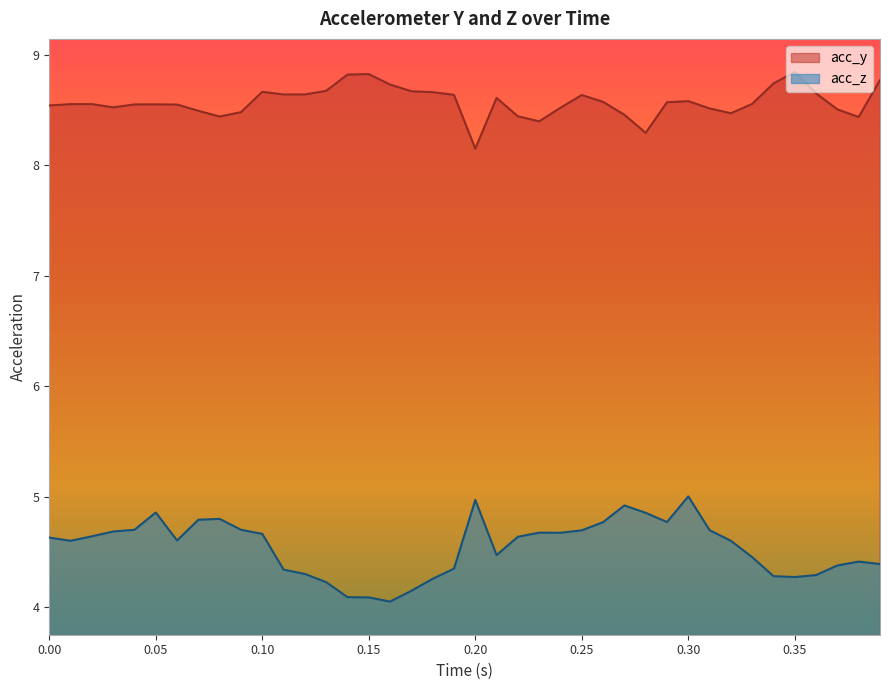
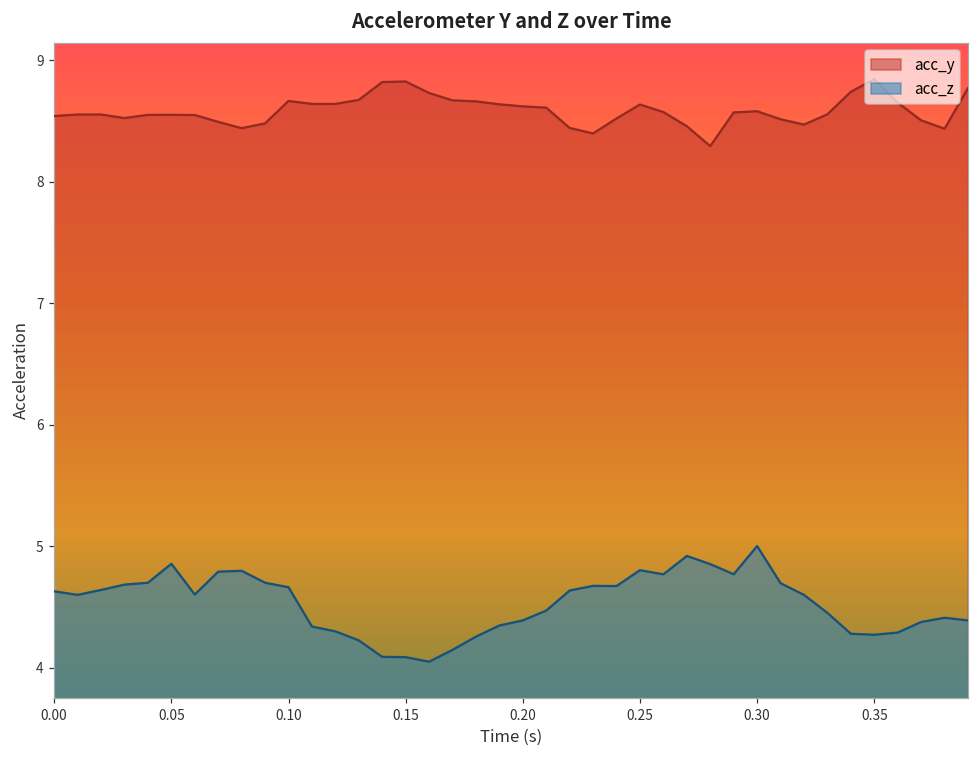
acc_y, 0.20: 8.15 -> 8.62
acc_z, 0.20: 4.97 -> 4.39
acc_z, 0.25: 4.69 -> 4.80
